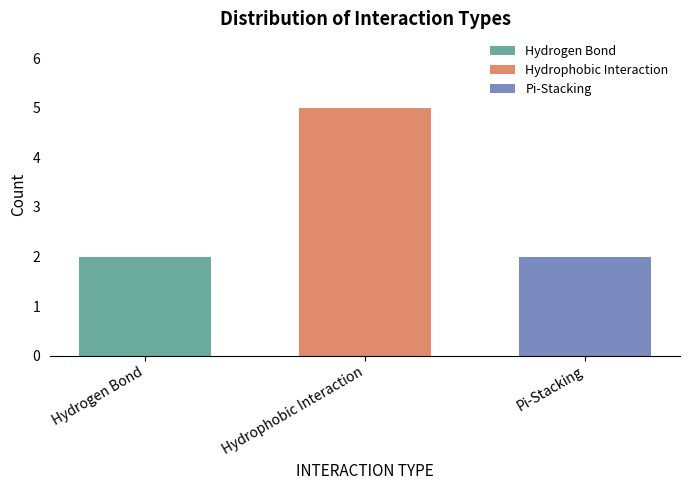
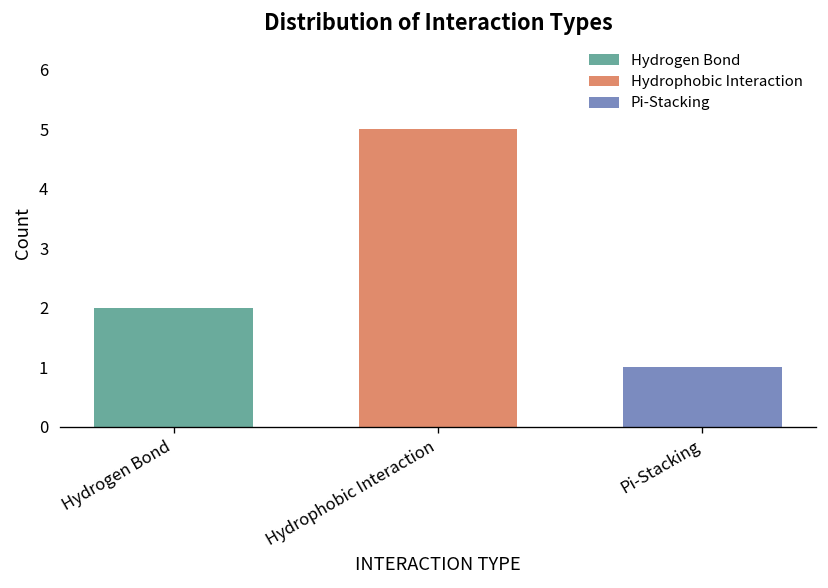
Pi-Stacking: 2 -> 1
